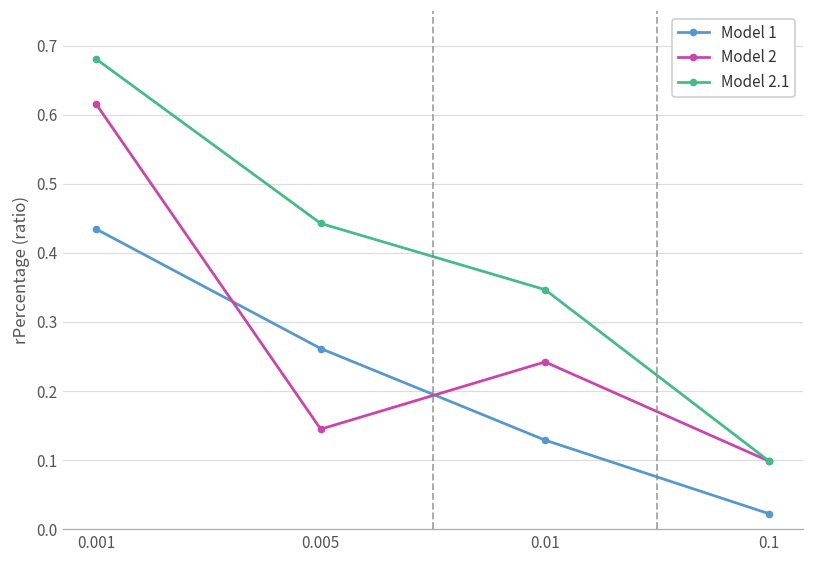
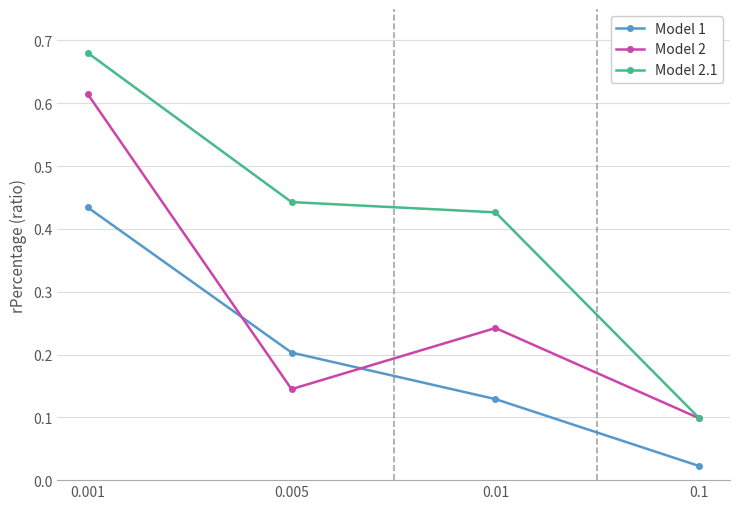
Model 1, 0.005: 0.26 -> 0.20
Model 2.1, 0.01: 0.35 -> 0.43
